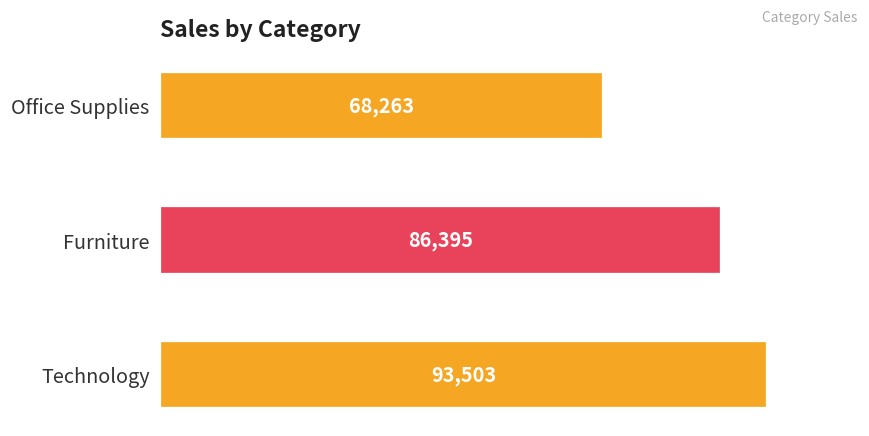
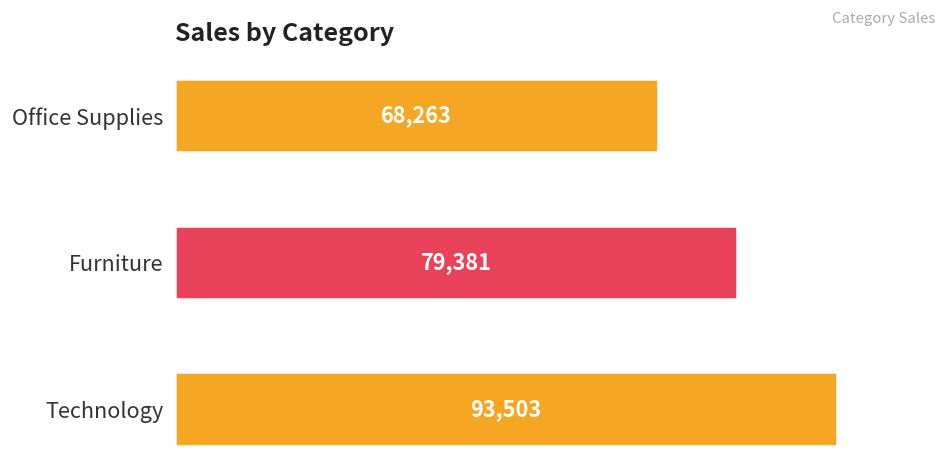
Furniture: 86,395 -> 79,381
